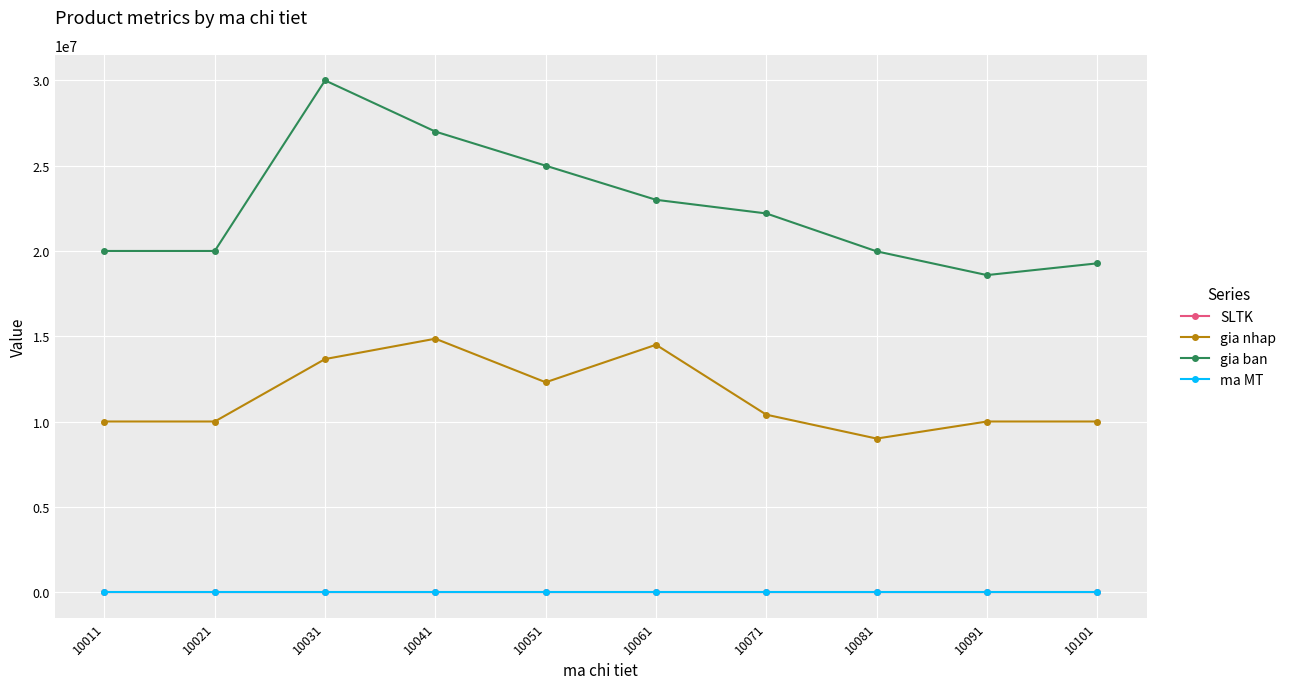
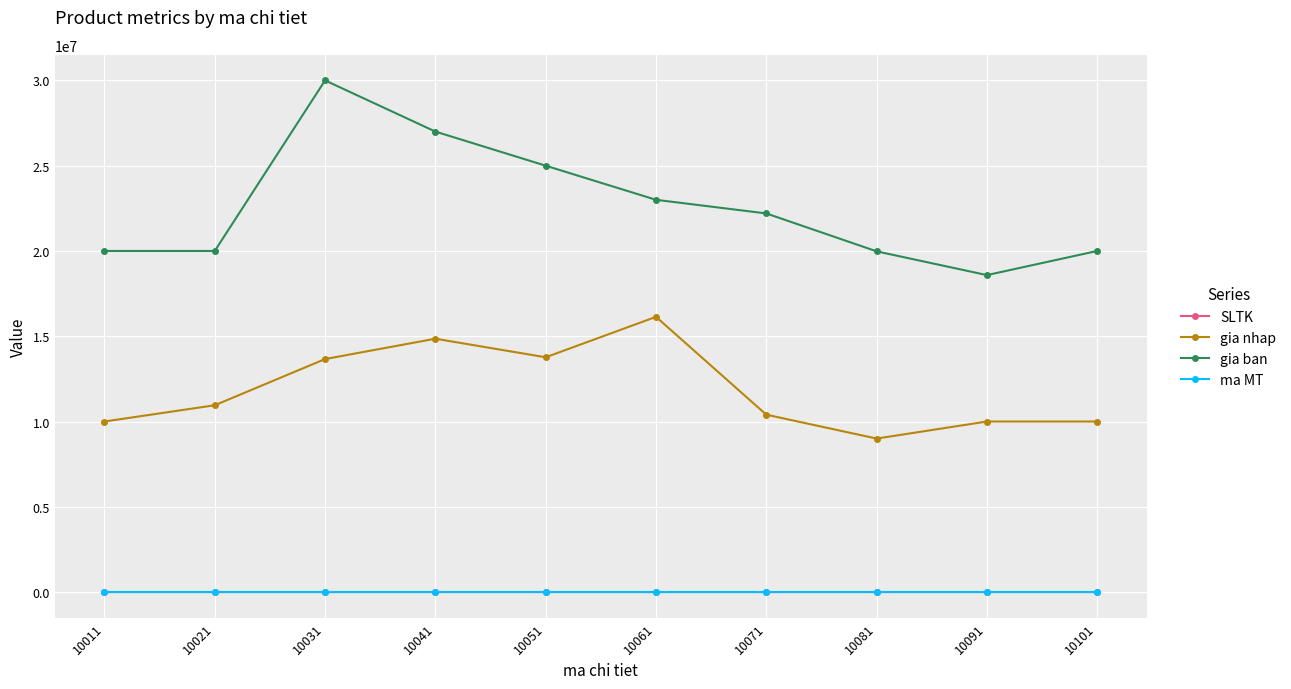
gia nhap, 10021: 10000000 -> 11000000
gia nhap, 10051: 12300000 -> 13800000
gia nhap, 10061: 14500000 -> 16100000
gia ban, 10101: 19300000 -> 20000000
